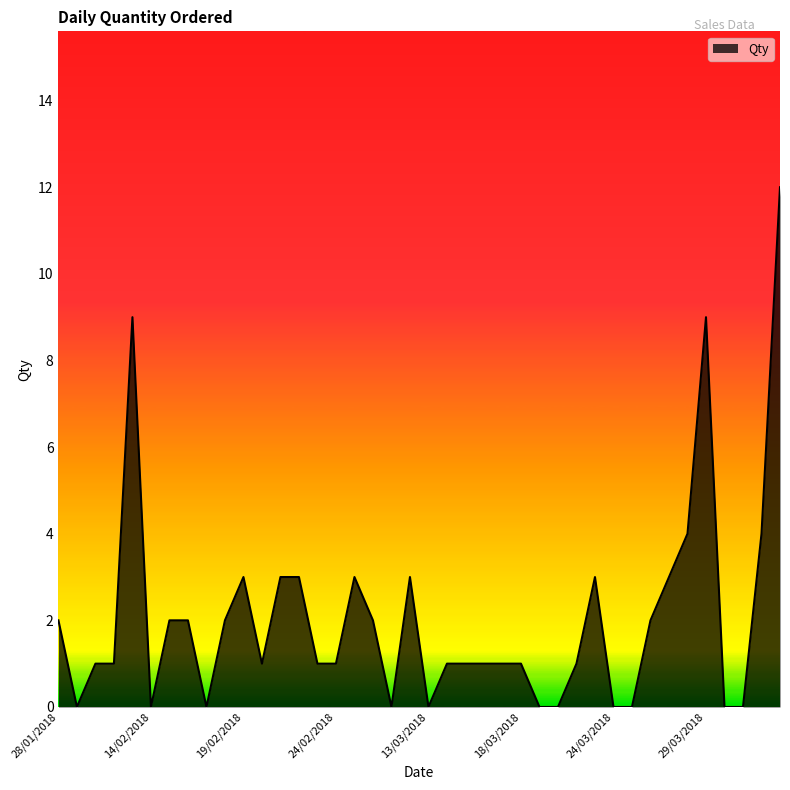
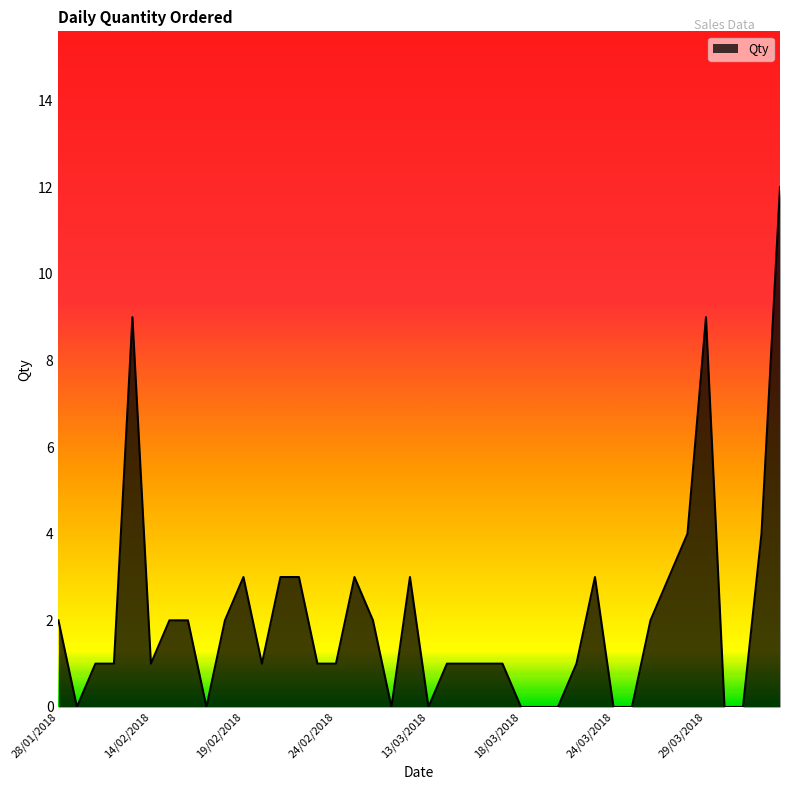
14/02/2018: 0 -> 1
18/03/2018: 1 -> 0
